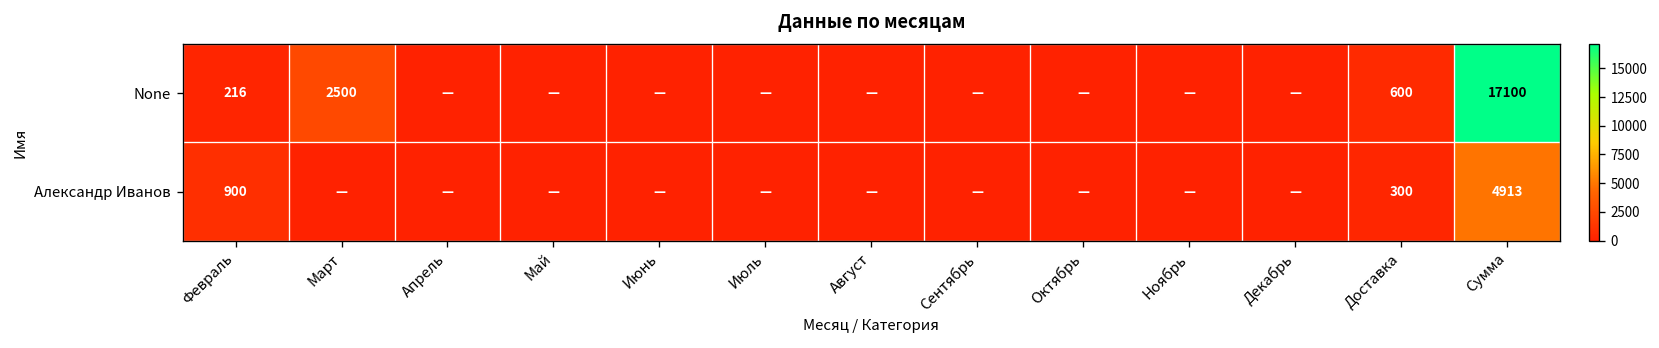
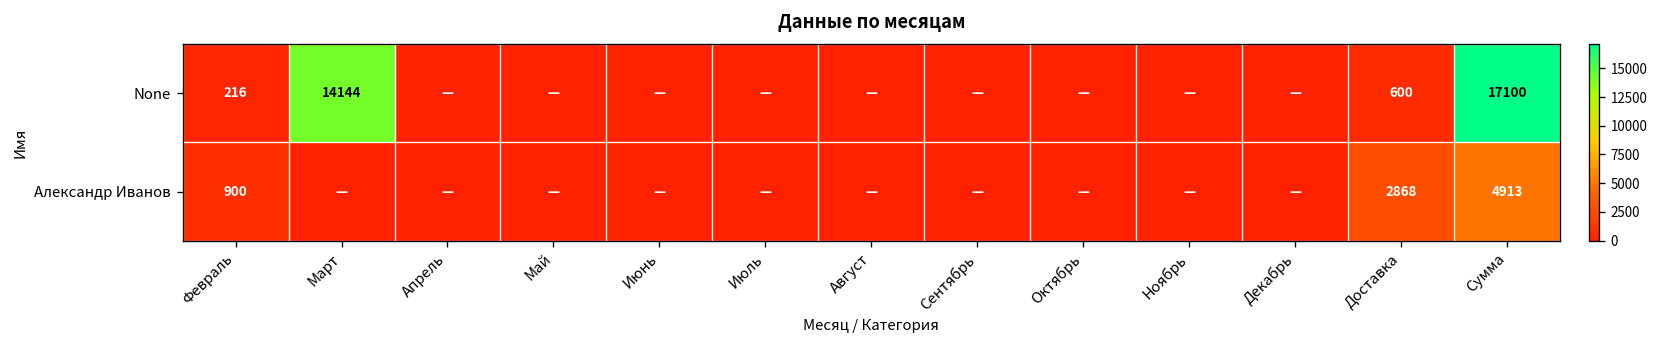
None, Март: 2500 -> 14144
Александр Иванов, Доставка: 300 -> 2868
